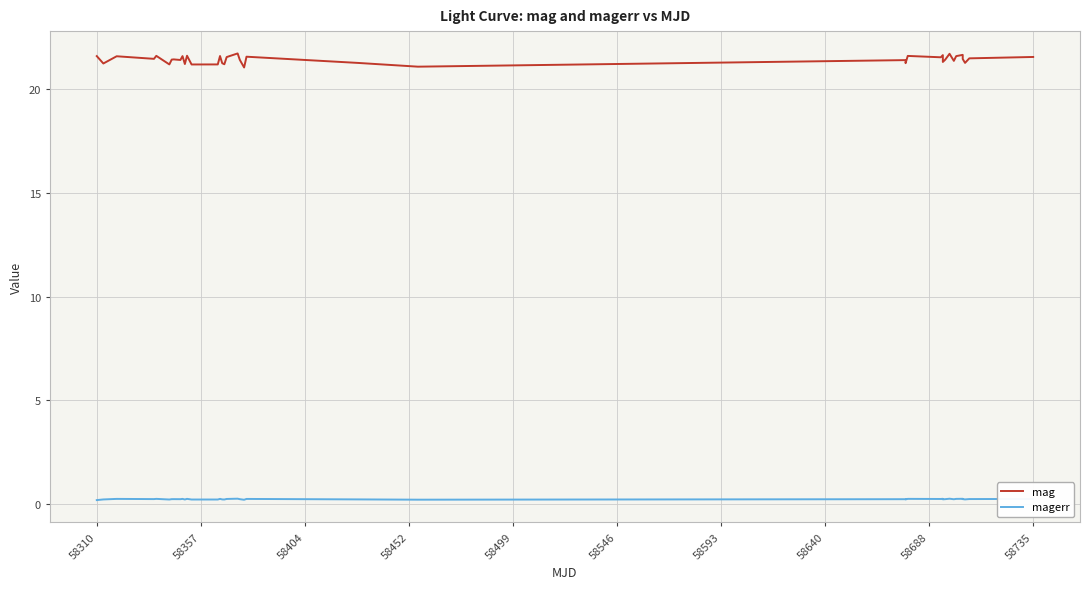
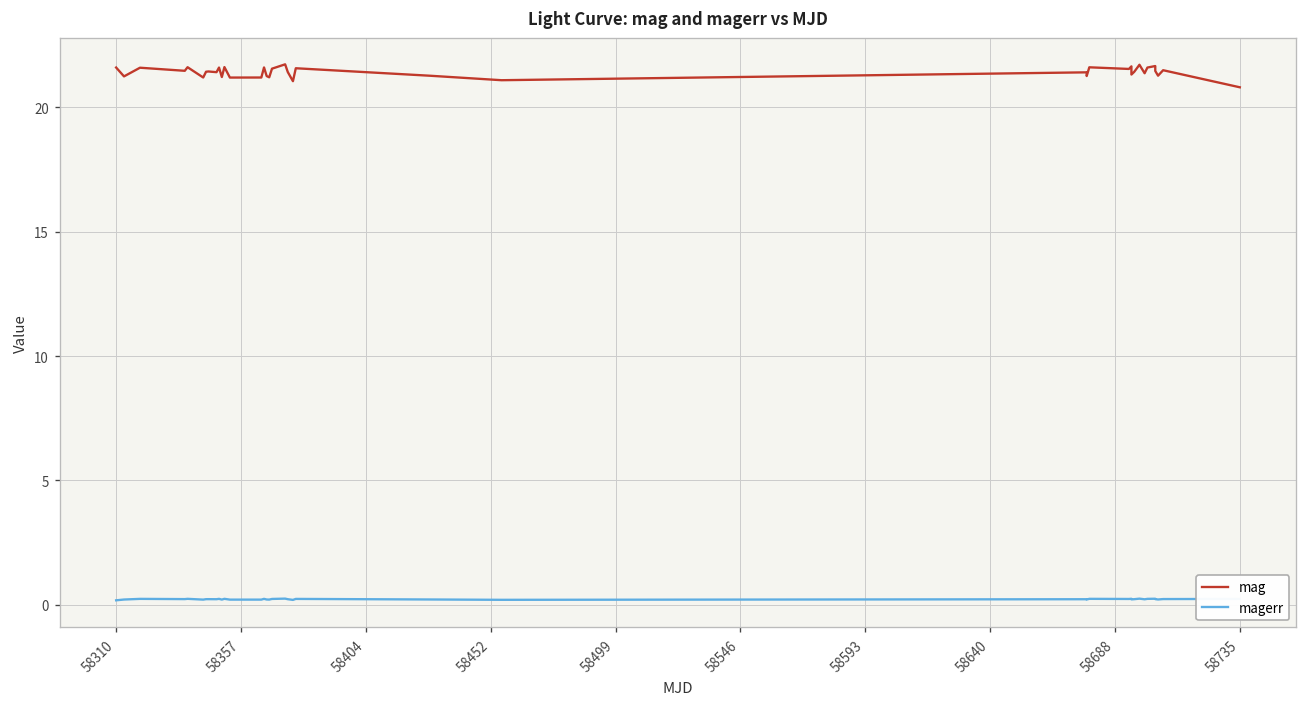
mag, 58735: 21.5 -> 20.8
